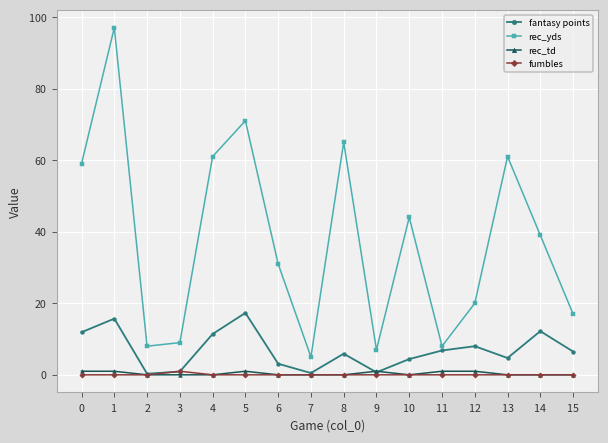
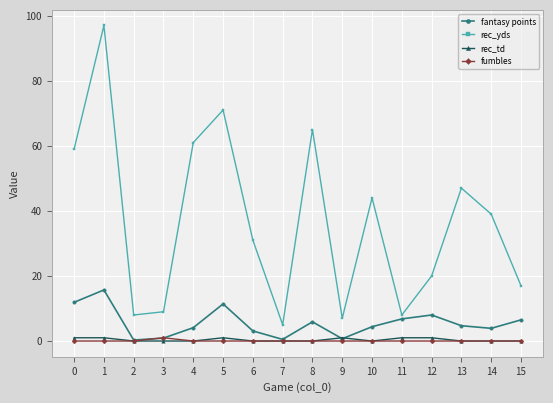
fantasy points, 4: 11 -> 4
fantasy points, 5: 17 -> 11
rec_yds, 13: 61 -> 47
fantasy points, 14: 12 -> 4
